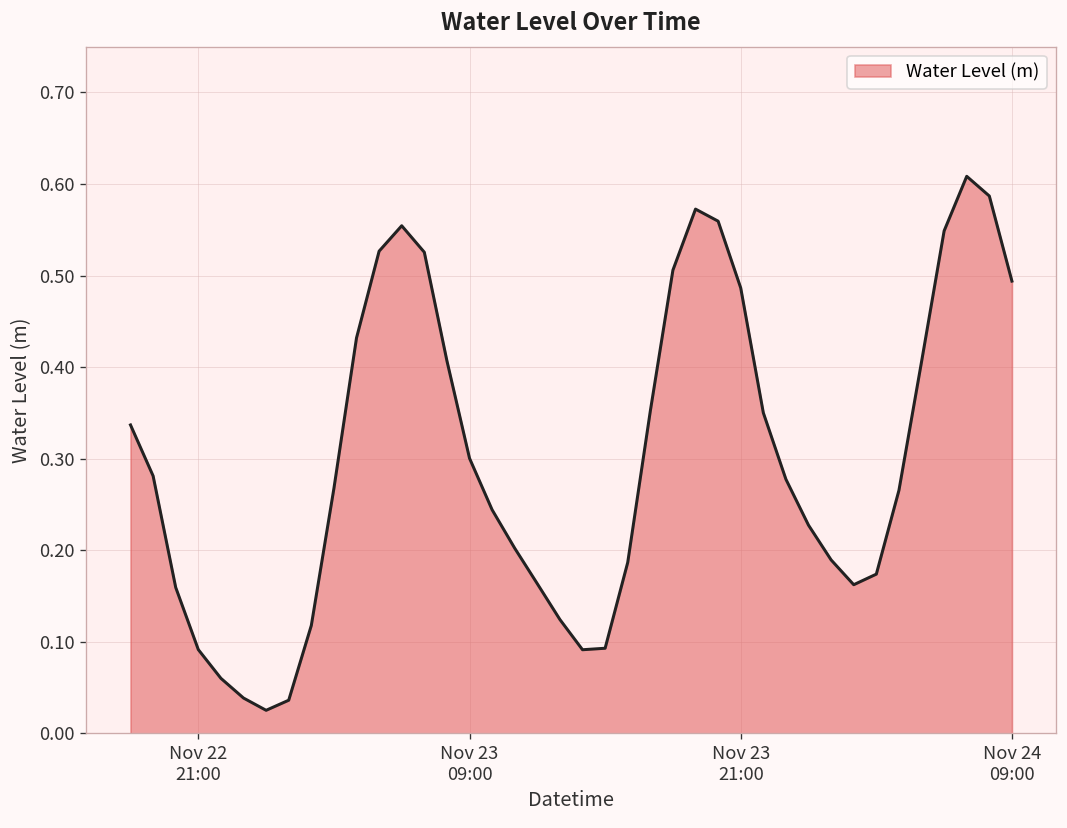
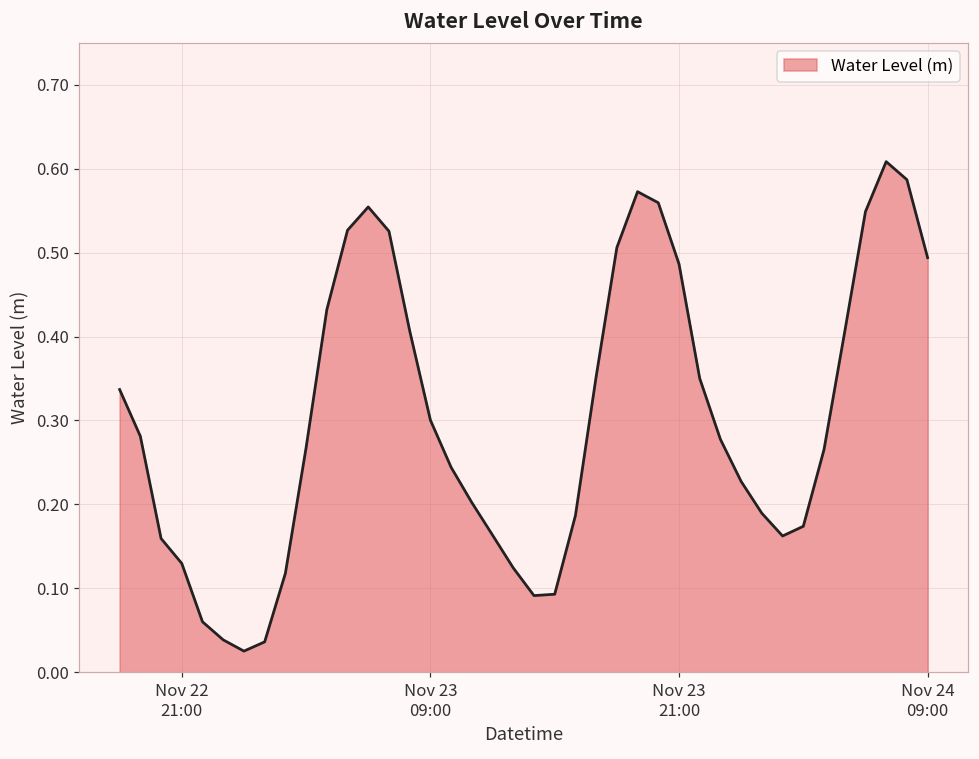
Nov 22 21:00: 0.09 -> 0.13
